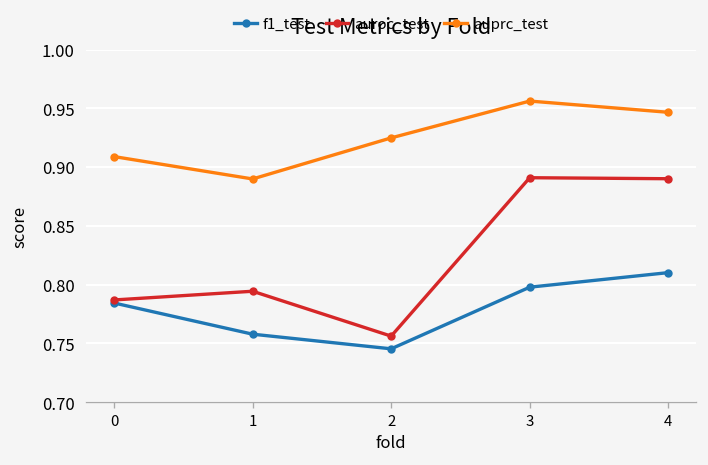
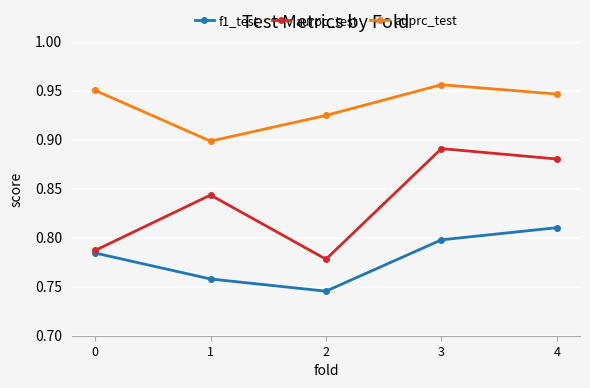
auprc_test, 0: 0.91 -> 0.95
auroc_test, 1: 0.79 -> 0.84
auprc_test, 1: 0.89 -> 0.90
auroc_test, 2: 0.76 -> 0.78
auroc_test, 4: 0.89 -> 0.88
